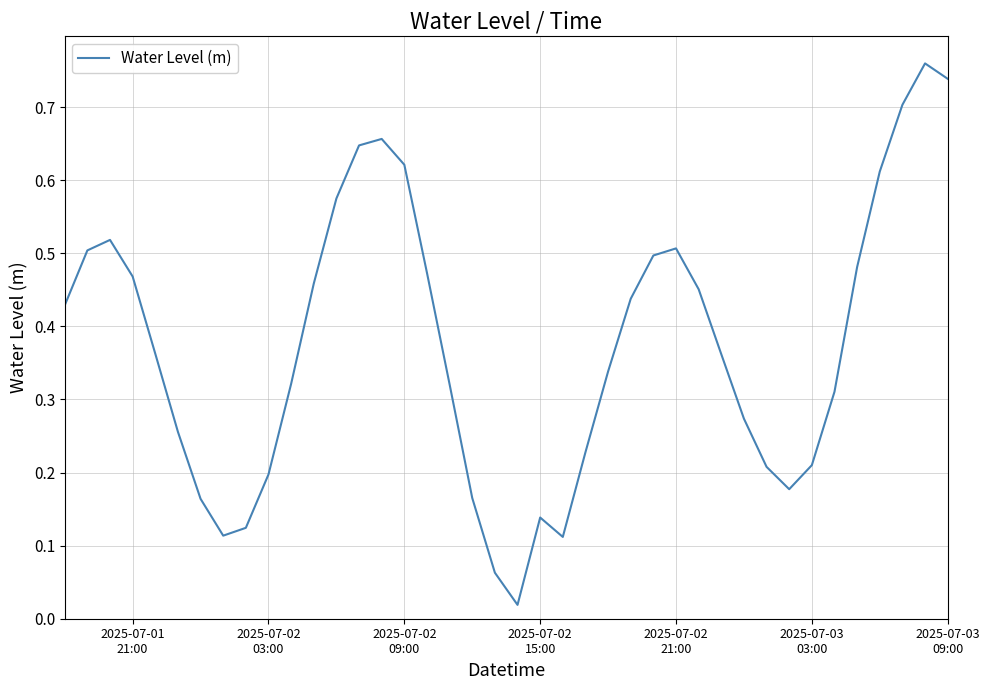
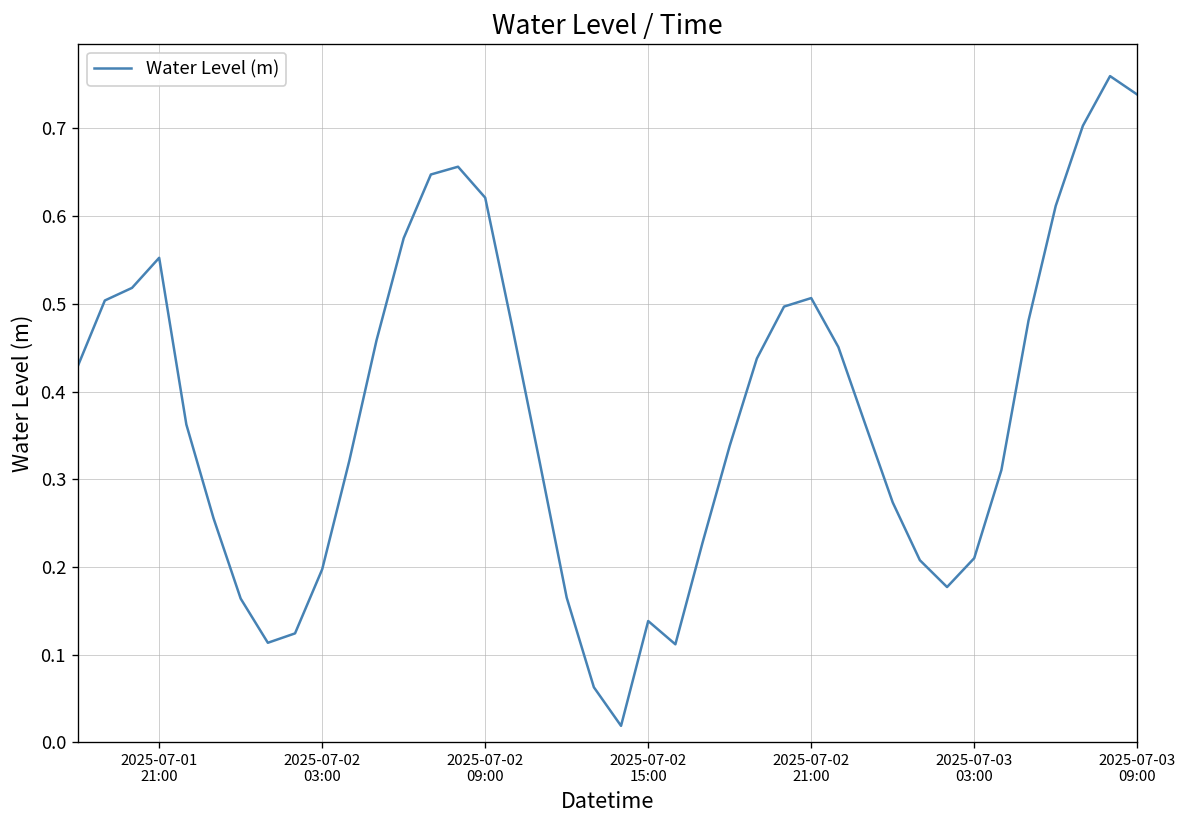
2025-07-01 21:00: 0.47 -> 0.55
